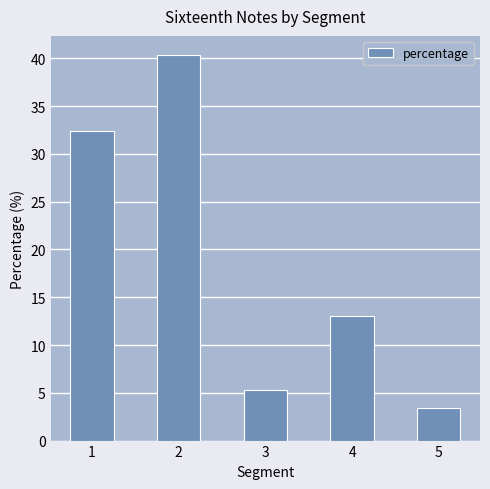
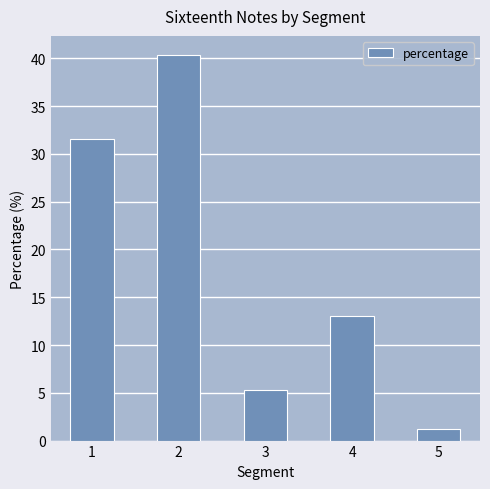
1: 32.4 -> 31.5
5: 3 -> 1
